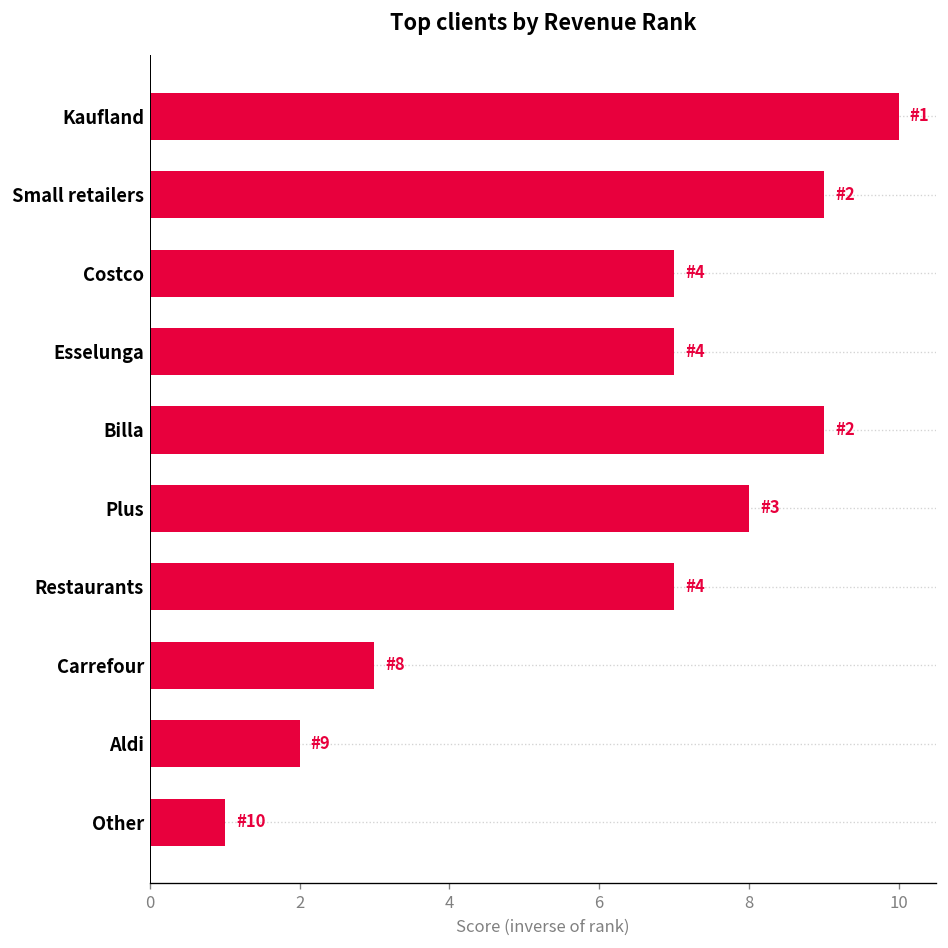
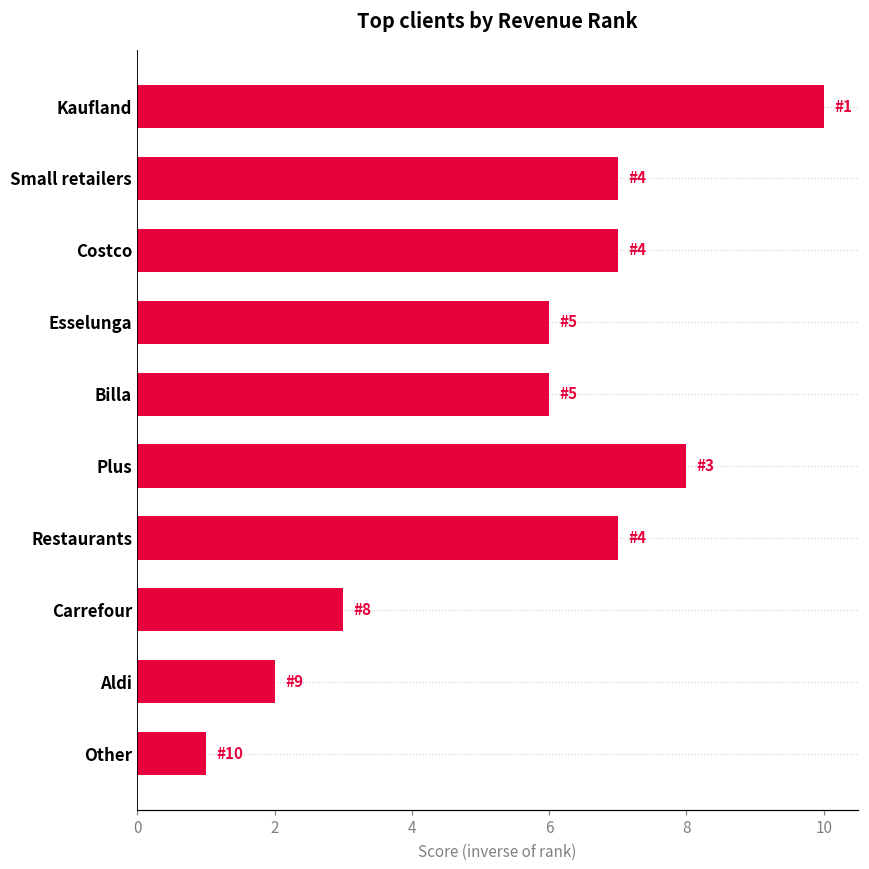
Small retailers: 2 -> 4
Esselunga: 4 -> 5
Billa: 2 -> 5
